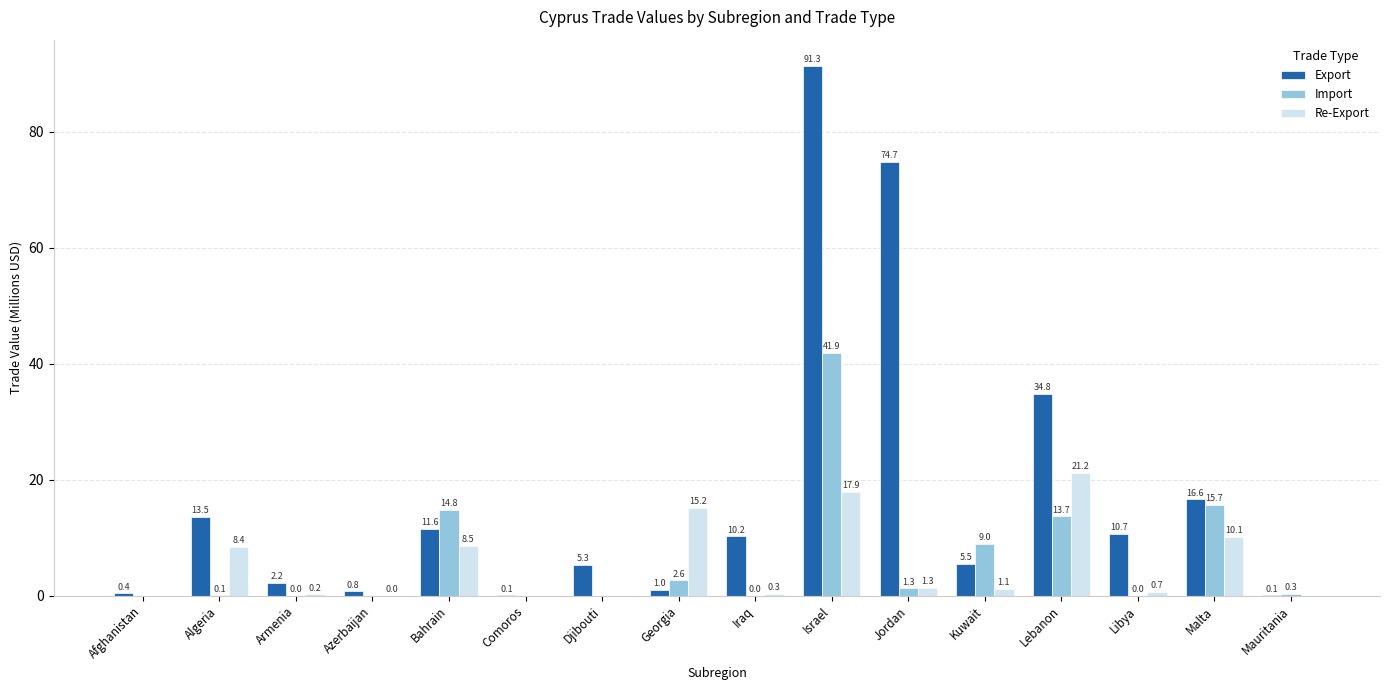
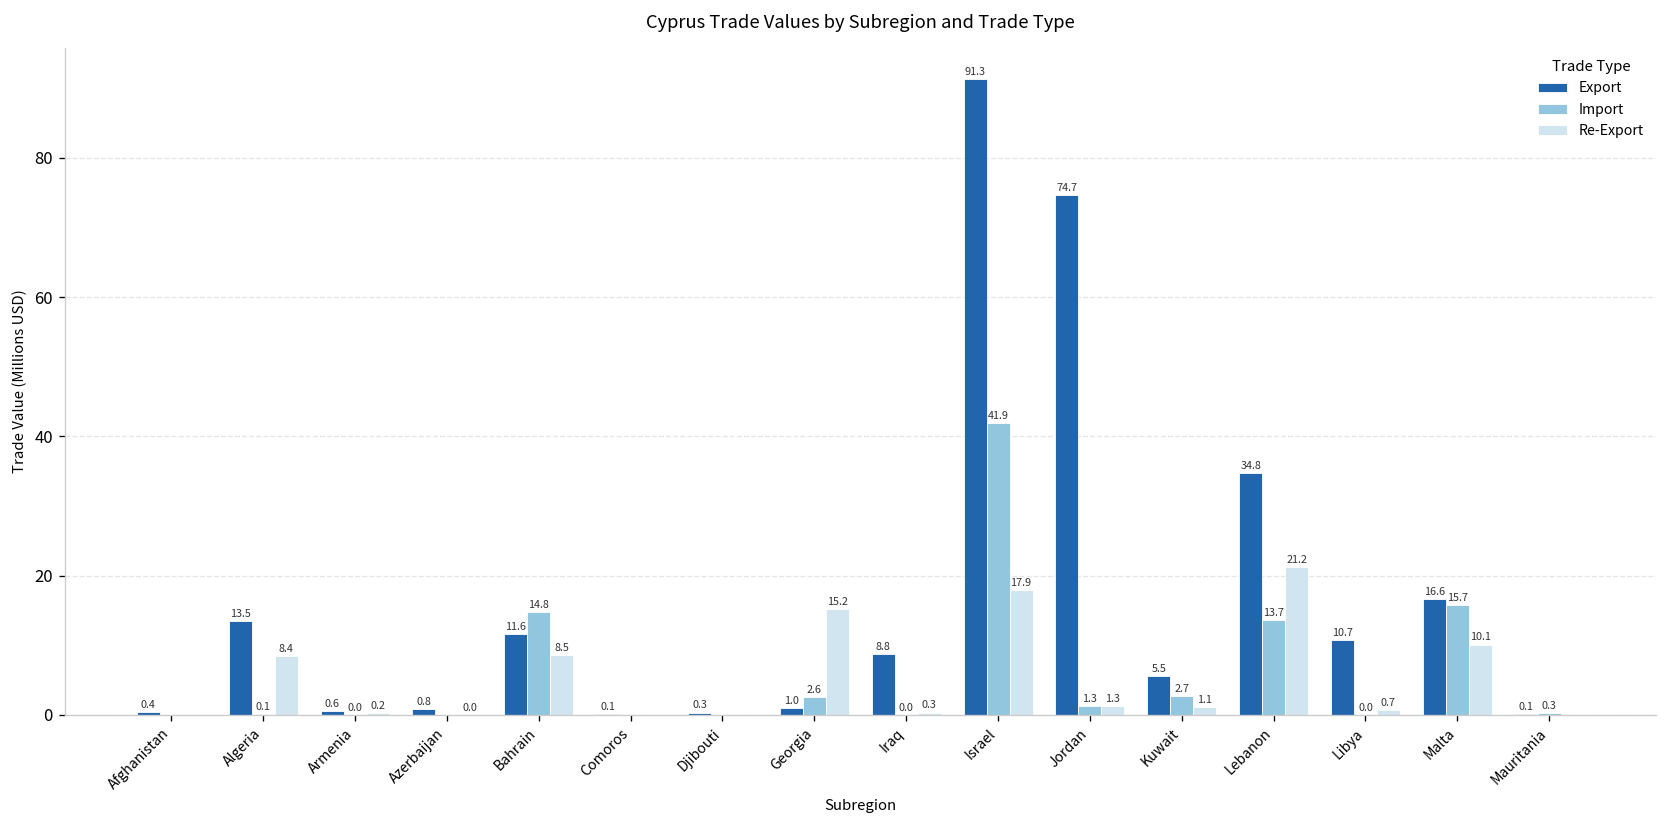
Export, Armenia: 2.2 -> 0.6
Export, Djibouti: 5.3 -> 0.3
Export, Iraq: 10.2 -> 8.8
Import, Kuwait: 9.0 -> 2.7
